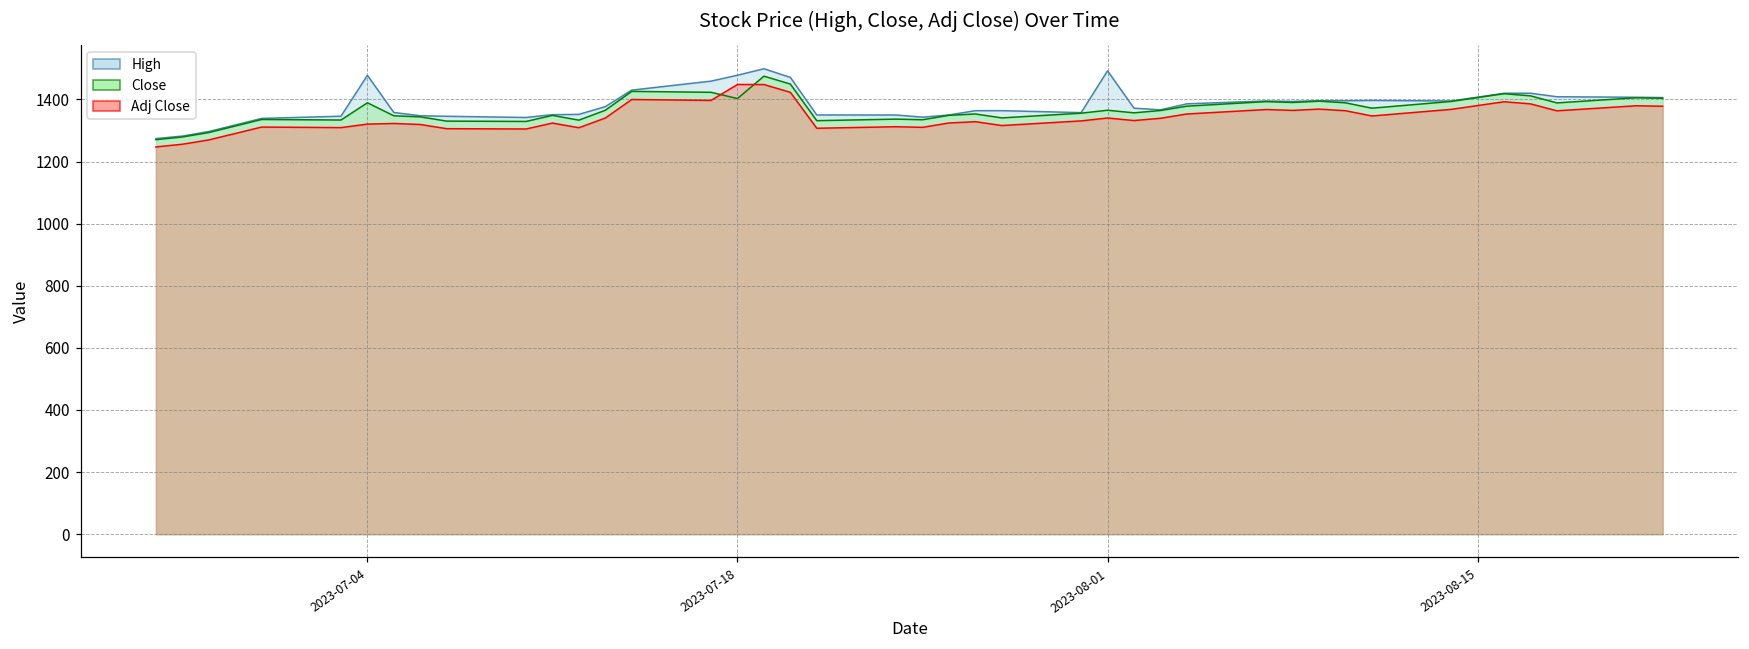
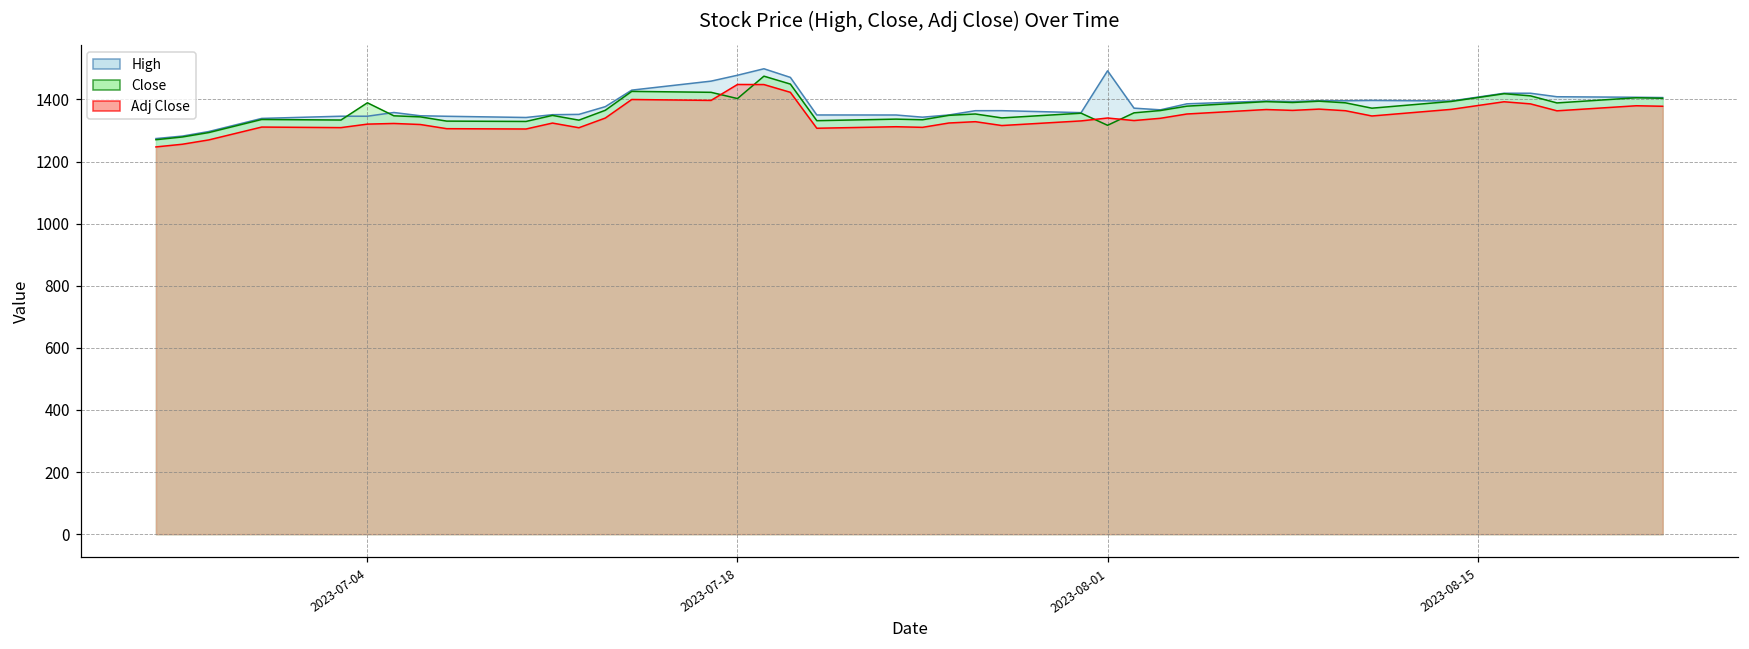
High, 2023-07-04: 1480 -> 1350
Close, 2023-08-01: 1370 -> 1320
